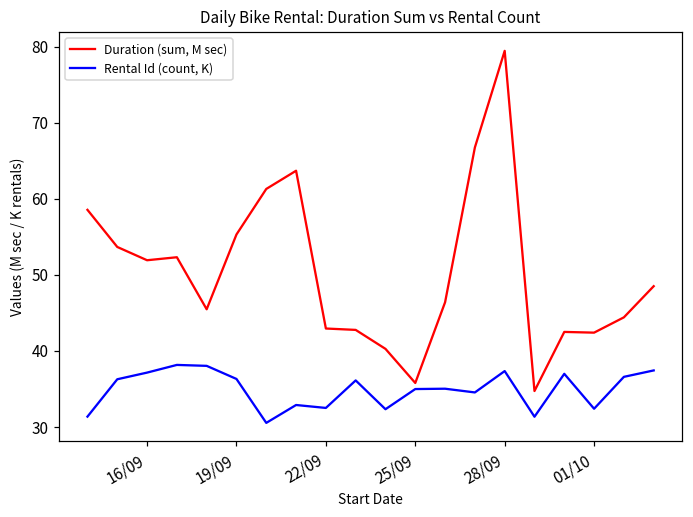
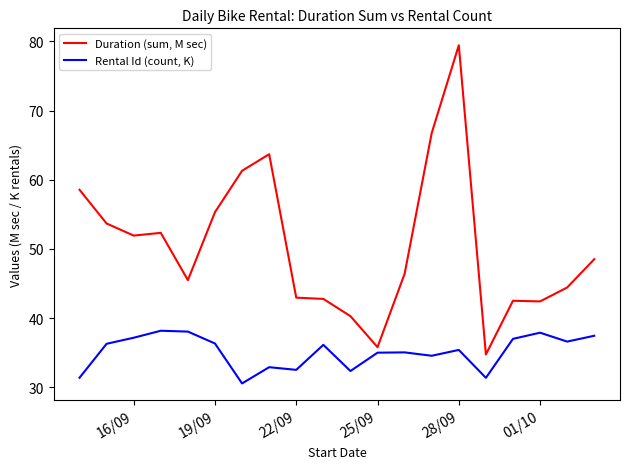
Rental Id (count, K), 28/09: 37 -> 35
Rental Id (count, K), 01/10: 32 -> 38
